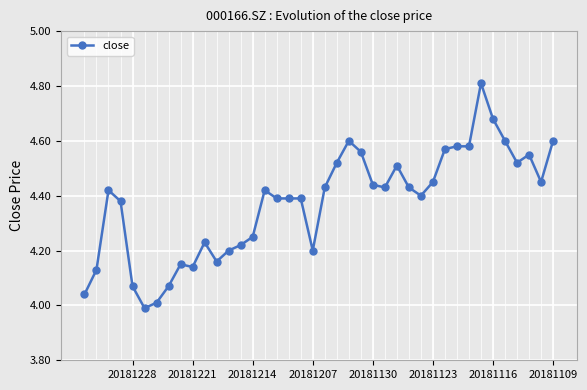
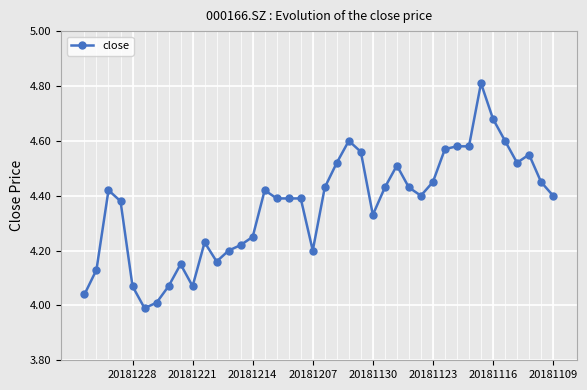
20181221: 4.14 -> 4.07
20181130: 4.44 -> 4.33
20181109: 4.6 -> 4.4
